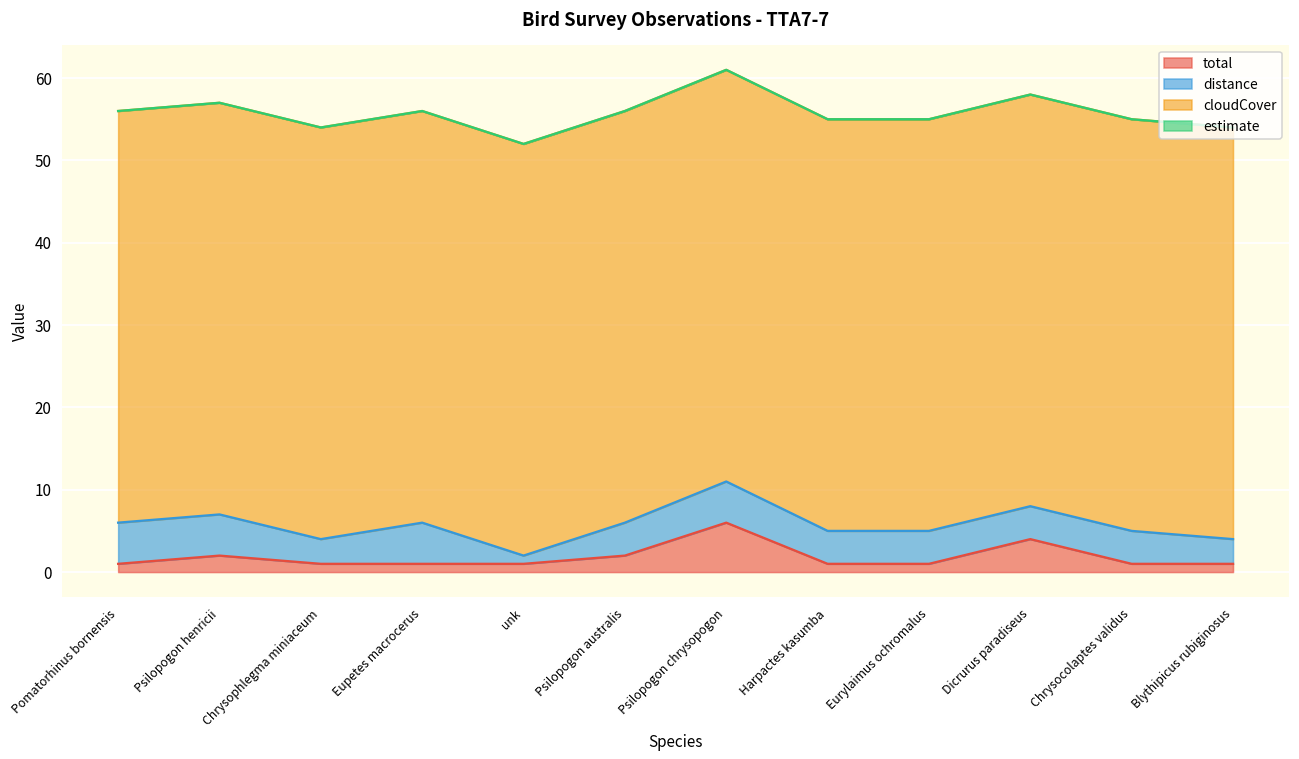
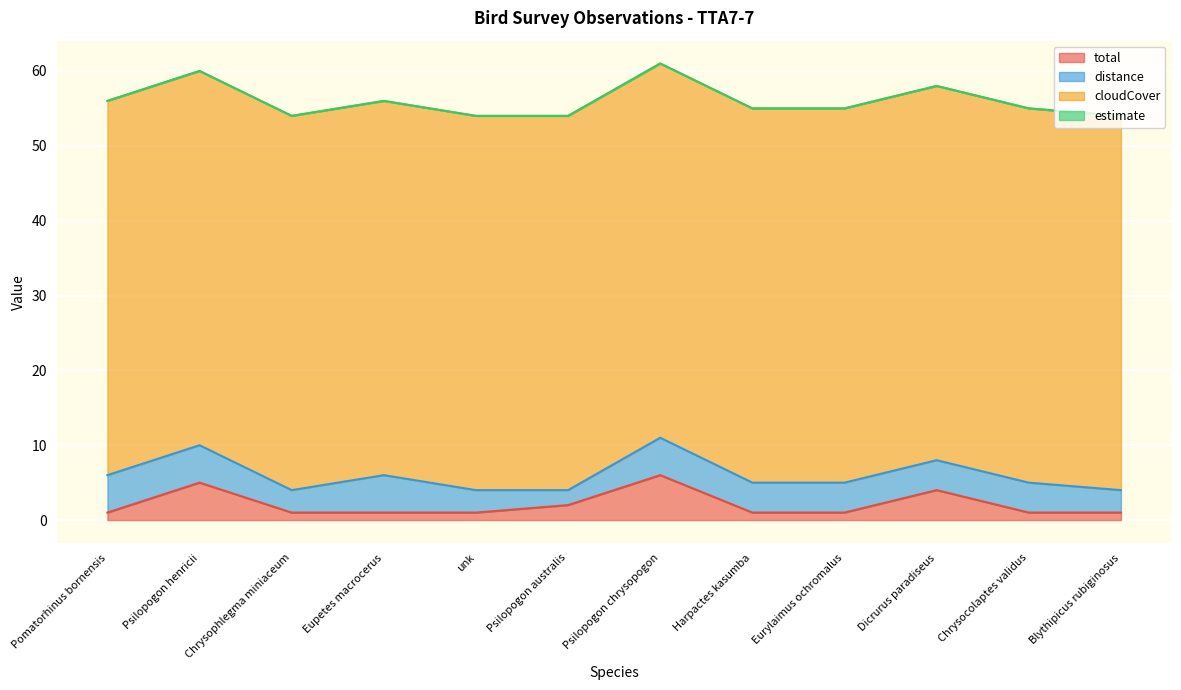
total, Psilopogon henricii: 2 -> 5
distance, unk: 1 -> 3
distance, Psilopogon australis: 4 -> 2
